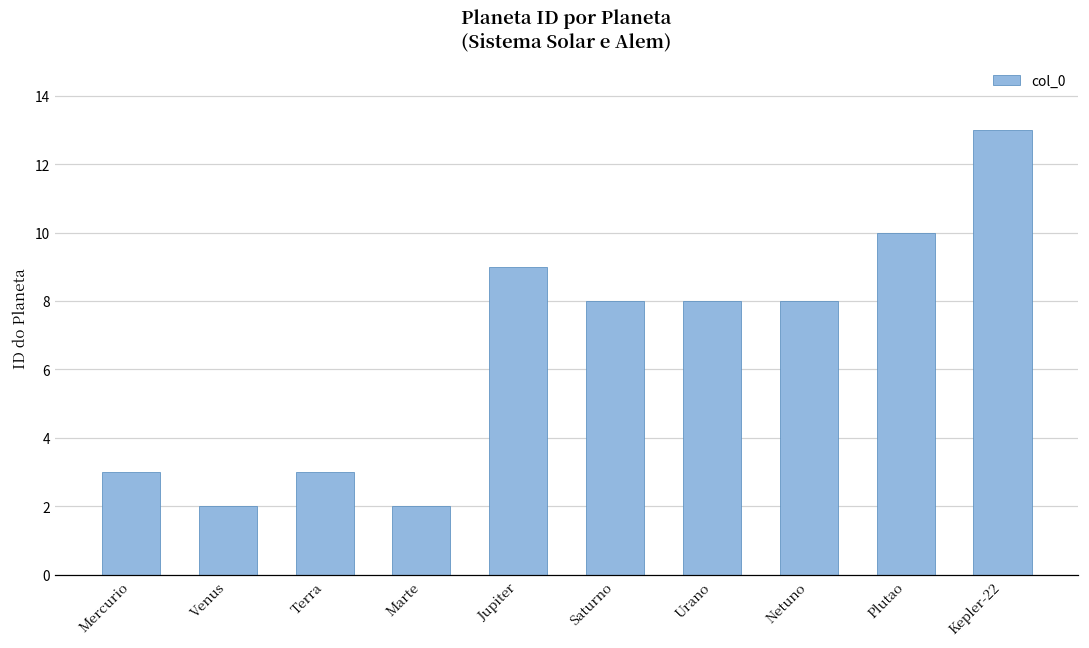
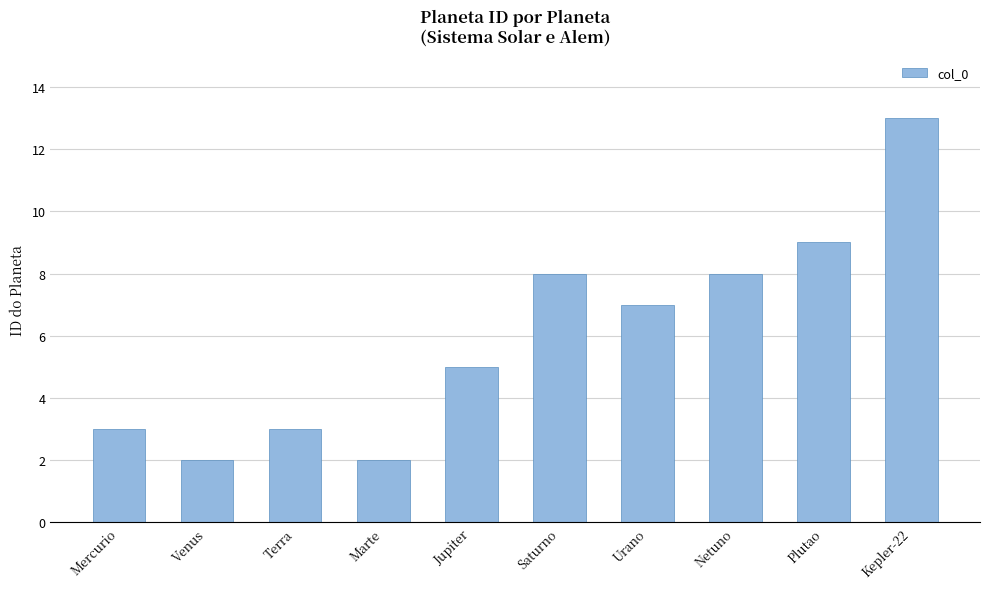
Jupiter: 9 -> 5
Urano: 8 -> 7
Plutao: 10 -> 9
